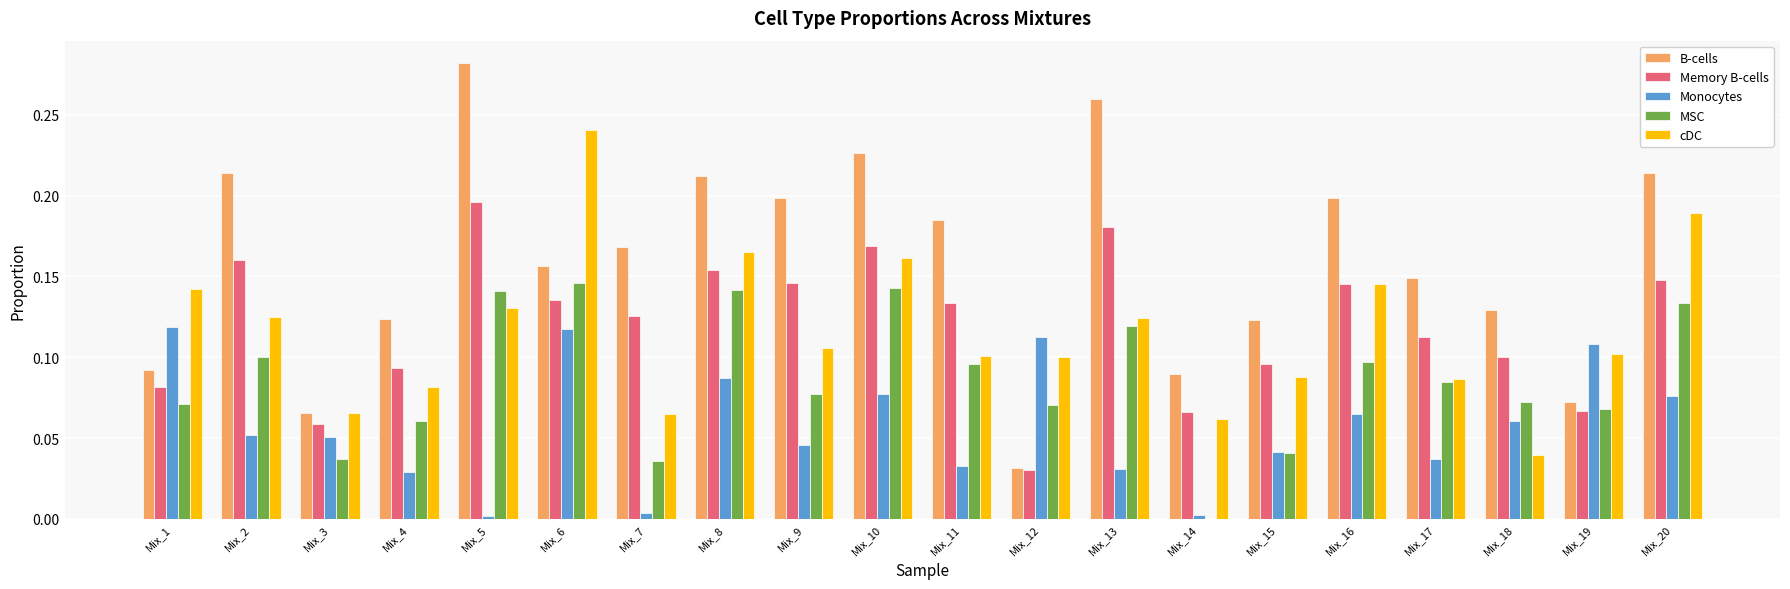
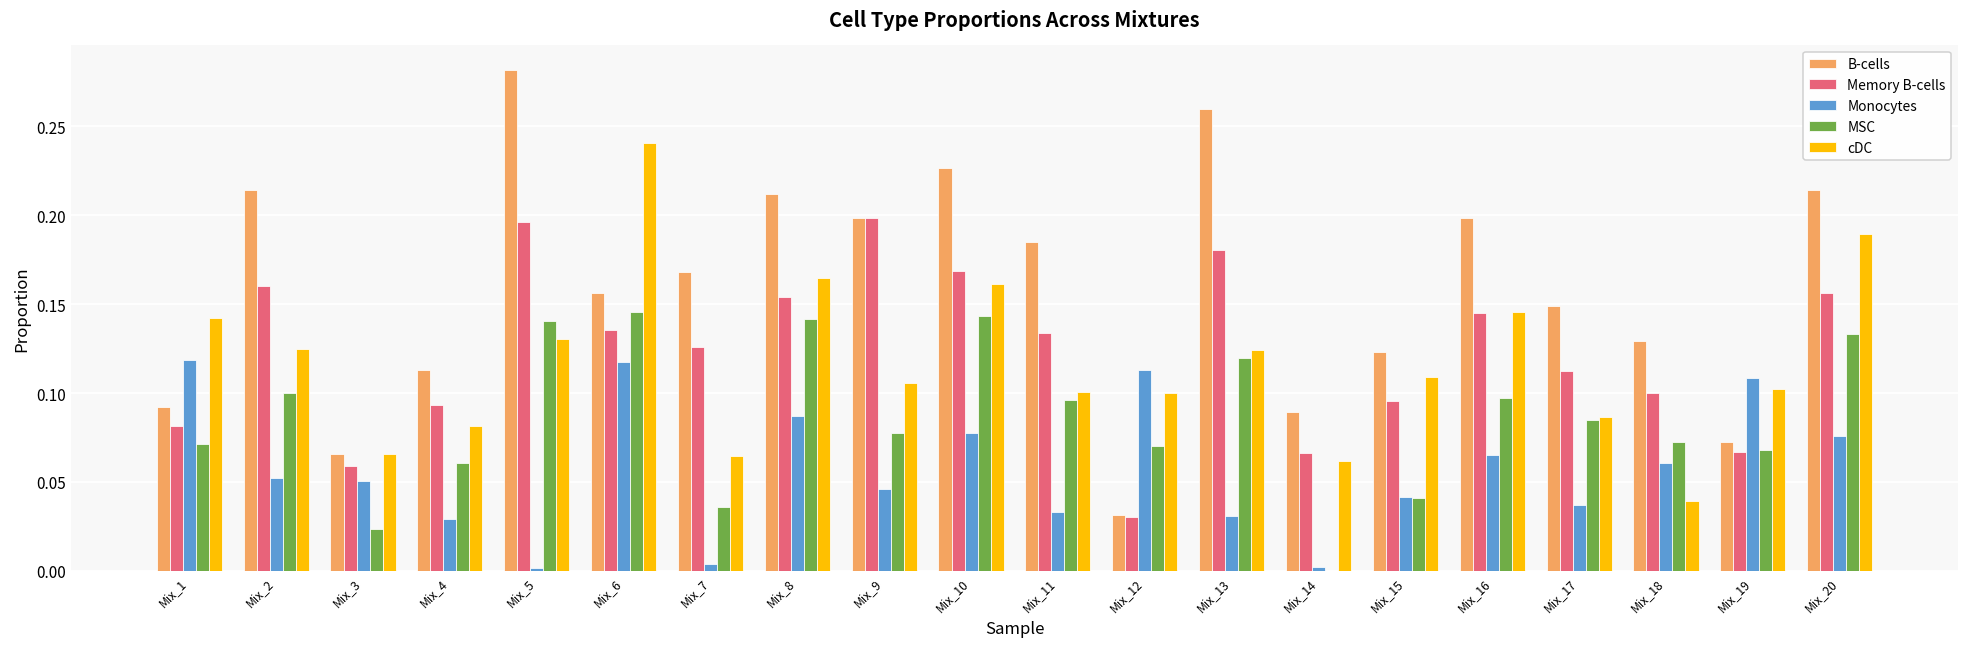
MSC, Mix_3: 0.037 -> 0.024
B-cells, Mix_4: 0.123 -> 0.113
Memory B-cells, Mix_9: 0.146 -> 0.198
cDC, Mix_15: 0.088 -> 0.109
Memory B-cells, Mix_20: 0.148 -> 0.156
